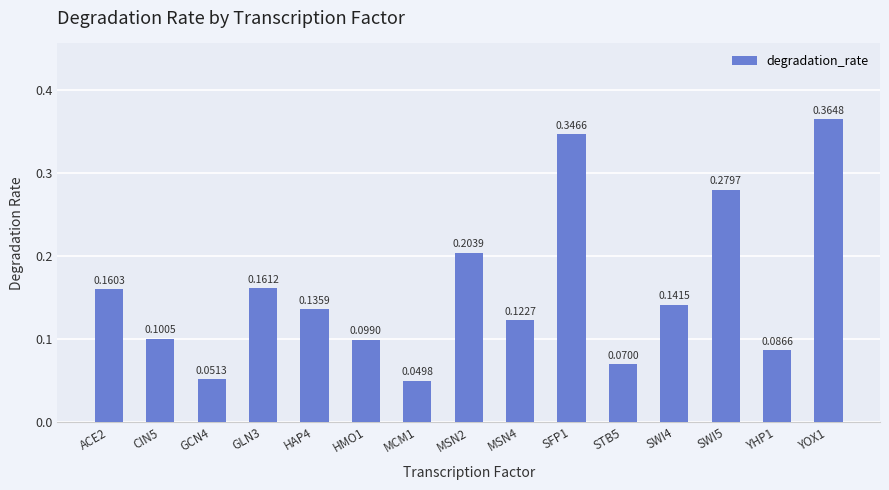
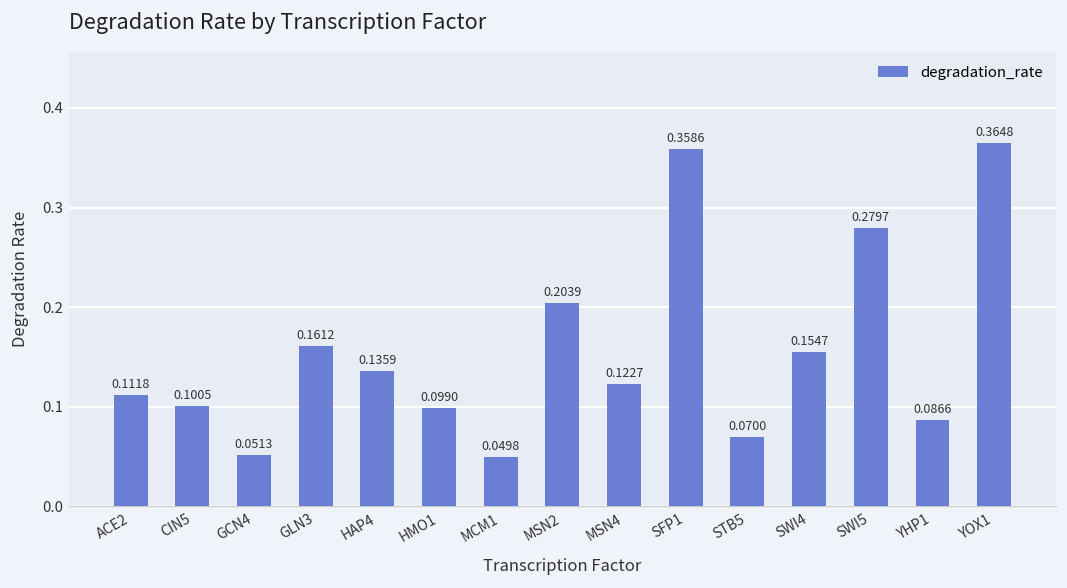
ACE2: 0.1603 -> 0.1118
SFP1: 0.3466 -> 0.3586
SWI4: 0.1415 -> 0.1547
